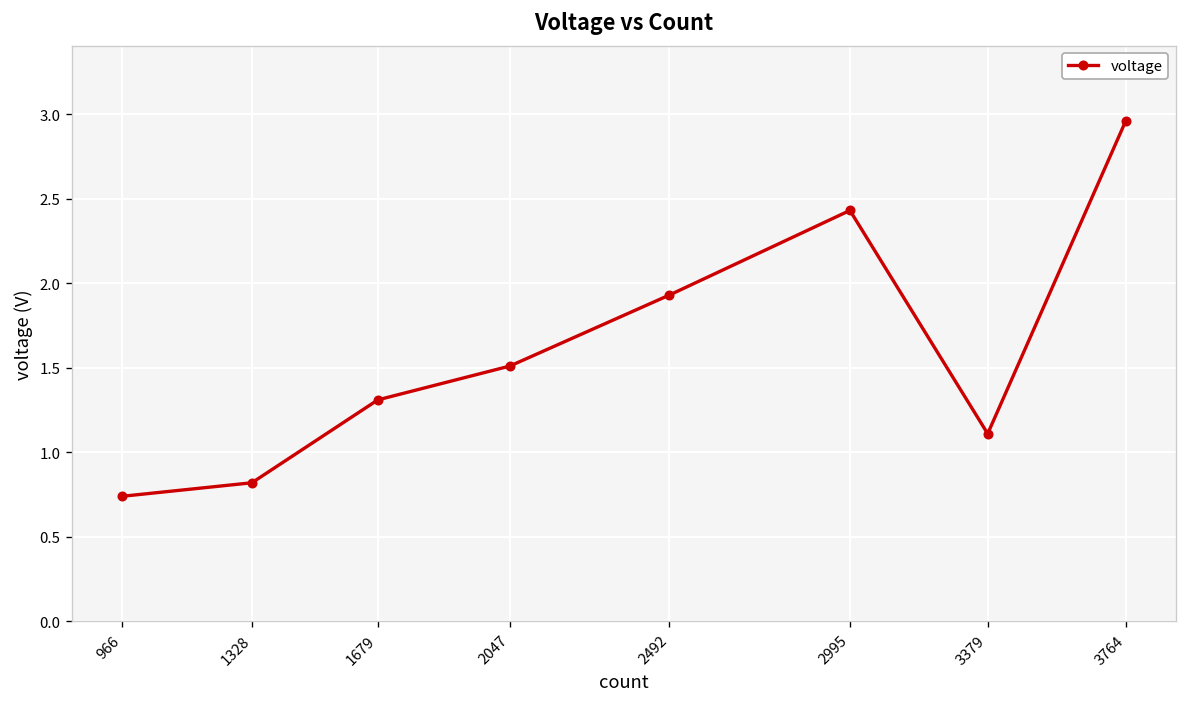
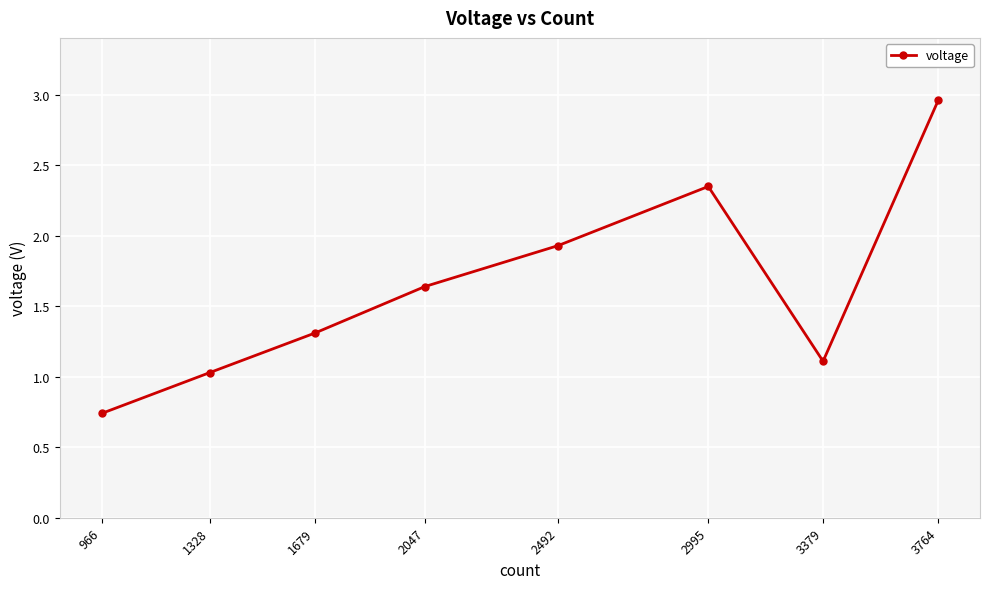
1328: 0.82 -> 1.03
2047: 1.51 -> 1.64
2995: 2.43 -> 2.35
